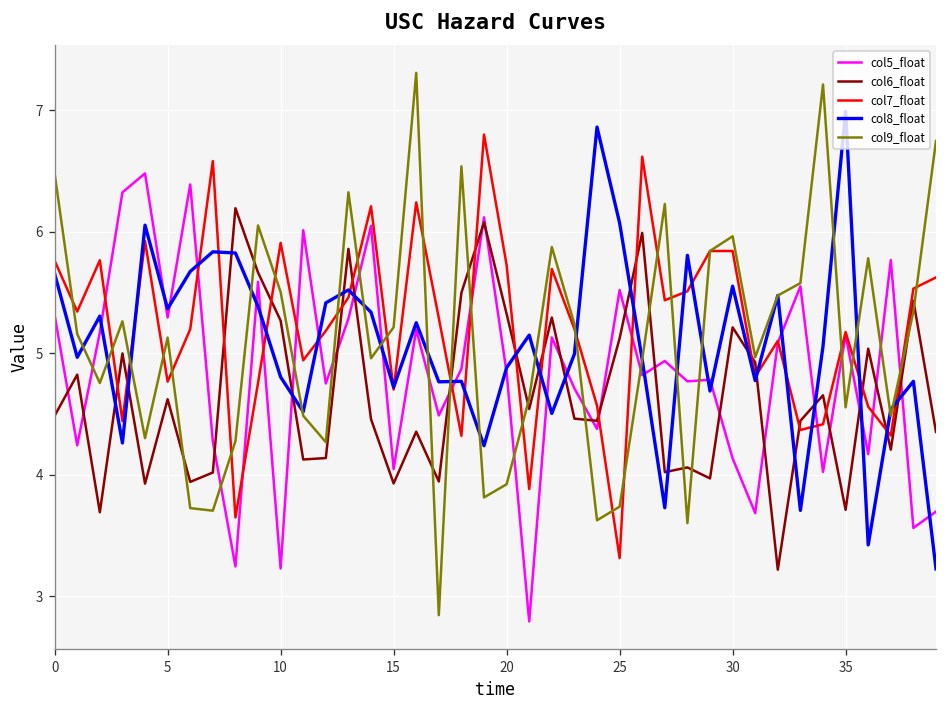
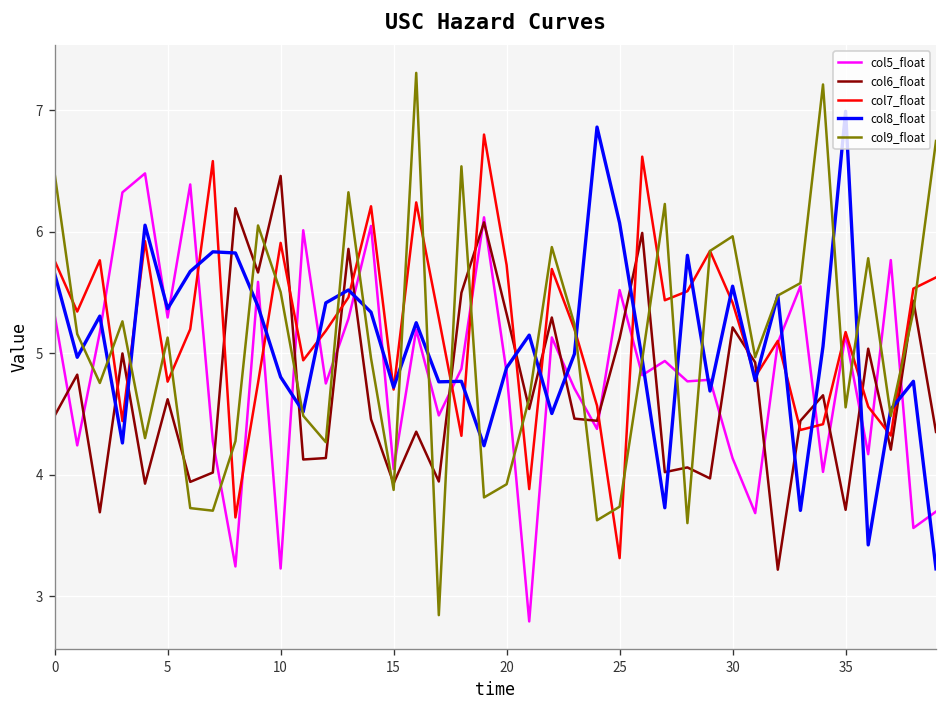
col6_float, 10: 5.27 -> 6.46
col9_float, 15: 5.21 -> 3.88
col7_float, 30: 5.84 -> 5.42
